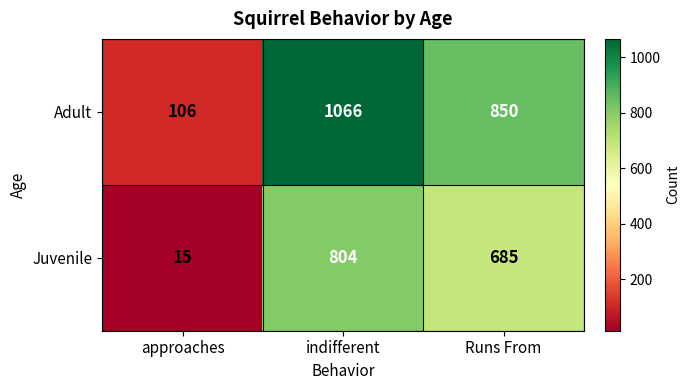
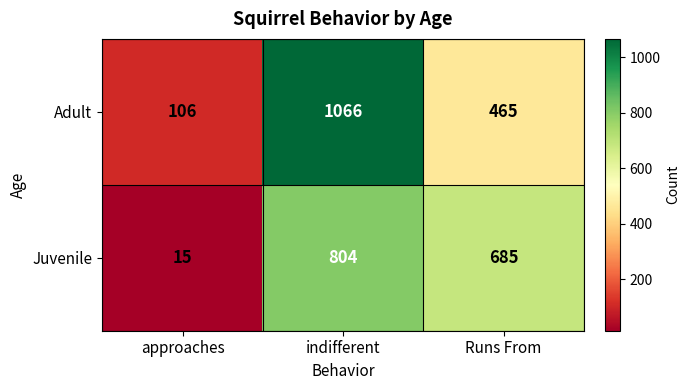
Adult, Runs From: 850 -> 465
